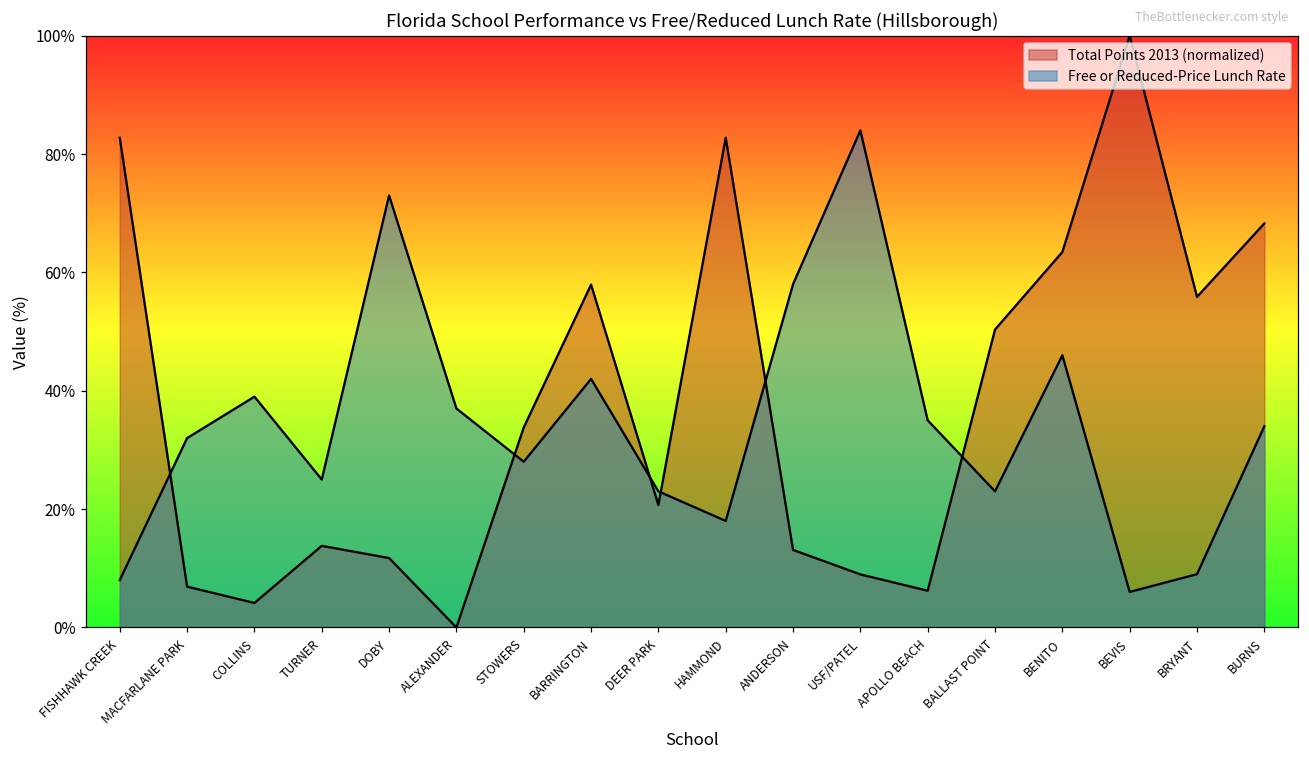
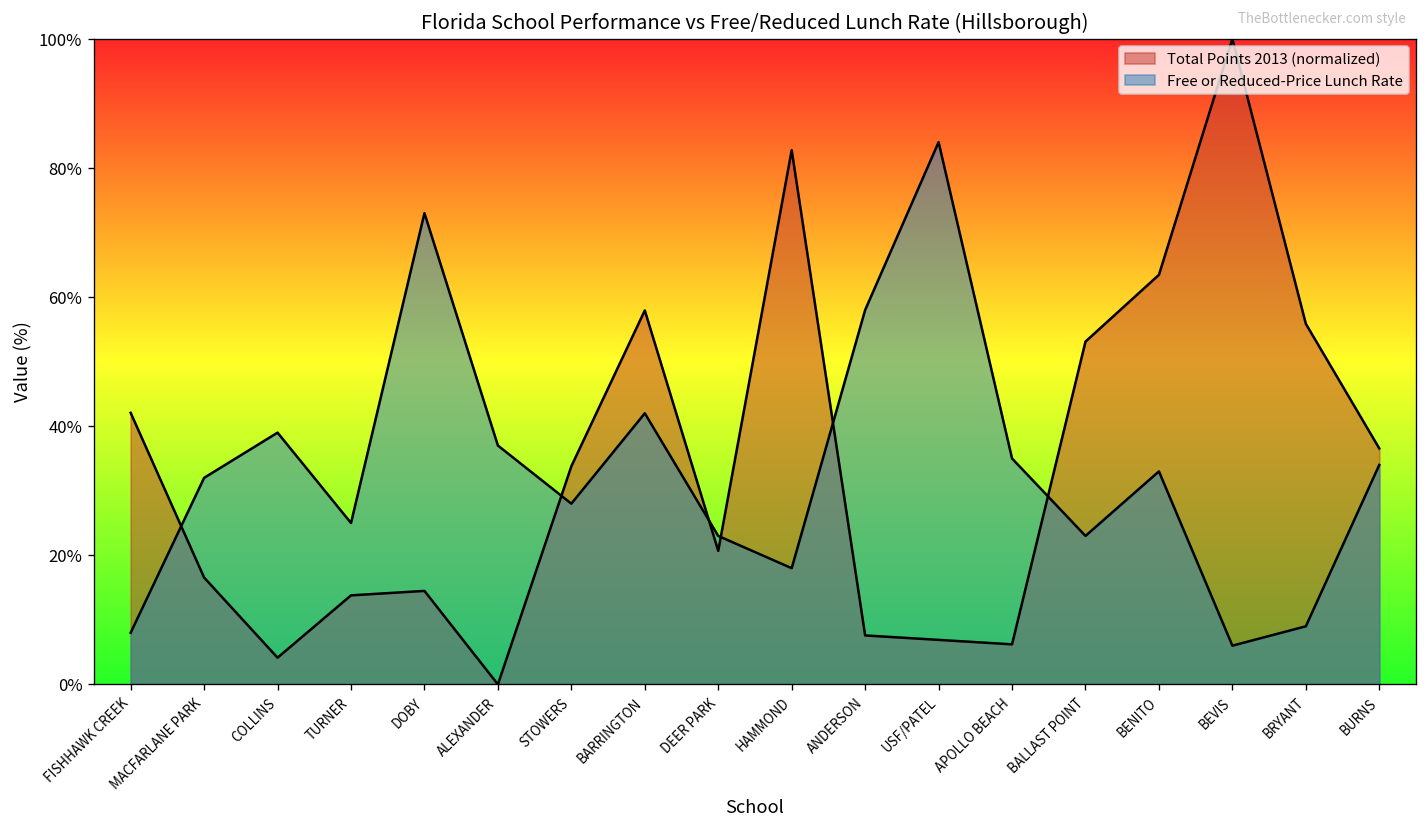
Total Points 2013 (normalized), FISHHAWK CREEK: 83% -> 42%
Total Points 2013 (normalized), MACFARLANE PARK: 7% -> 17%
Total Points 2013 (normalized), DOBY: 12% -> 14%
Total Points 2013 (normalized), ANDERSON: 13% -> 8%
Total Points 2013 (normalized), USF/PATEL: 9% -> 7%
Total Points 2013 (normalized), BALLAST POINT: 50% -> 53%
Free or Reduced-Price Lunch Rate, BENITO: 46% -> 33%
Total Points 2013 (normalized), BURNS: 68% -> 37%
